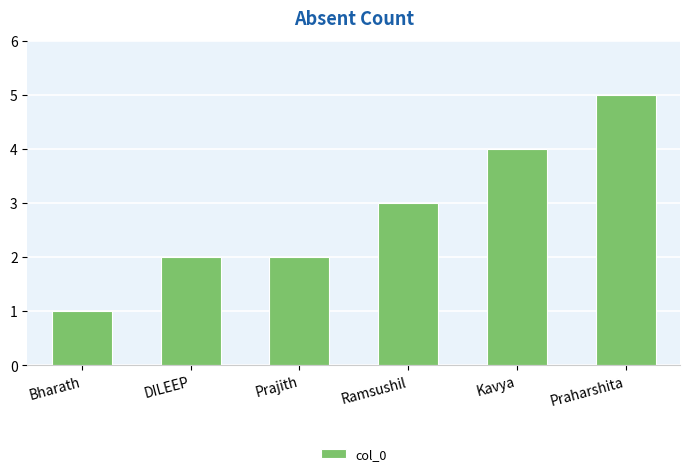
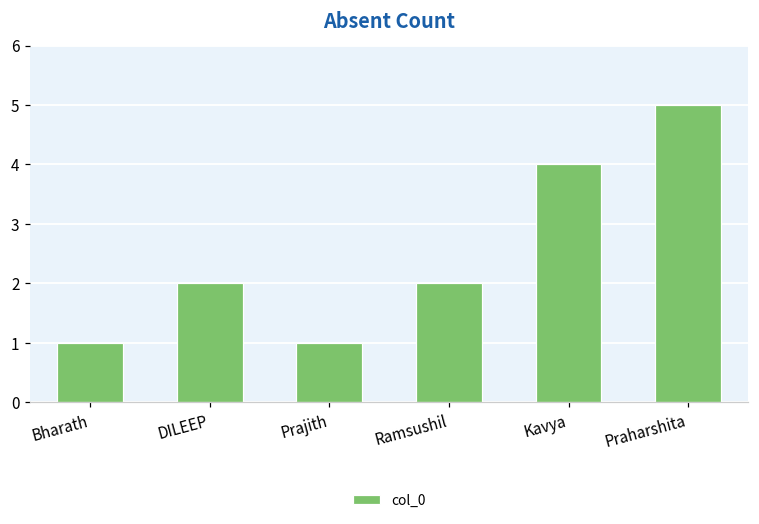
Prajith: 2 -> 1
Ramsushil: 3 -> 2
